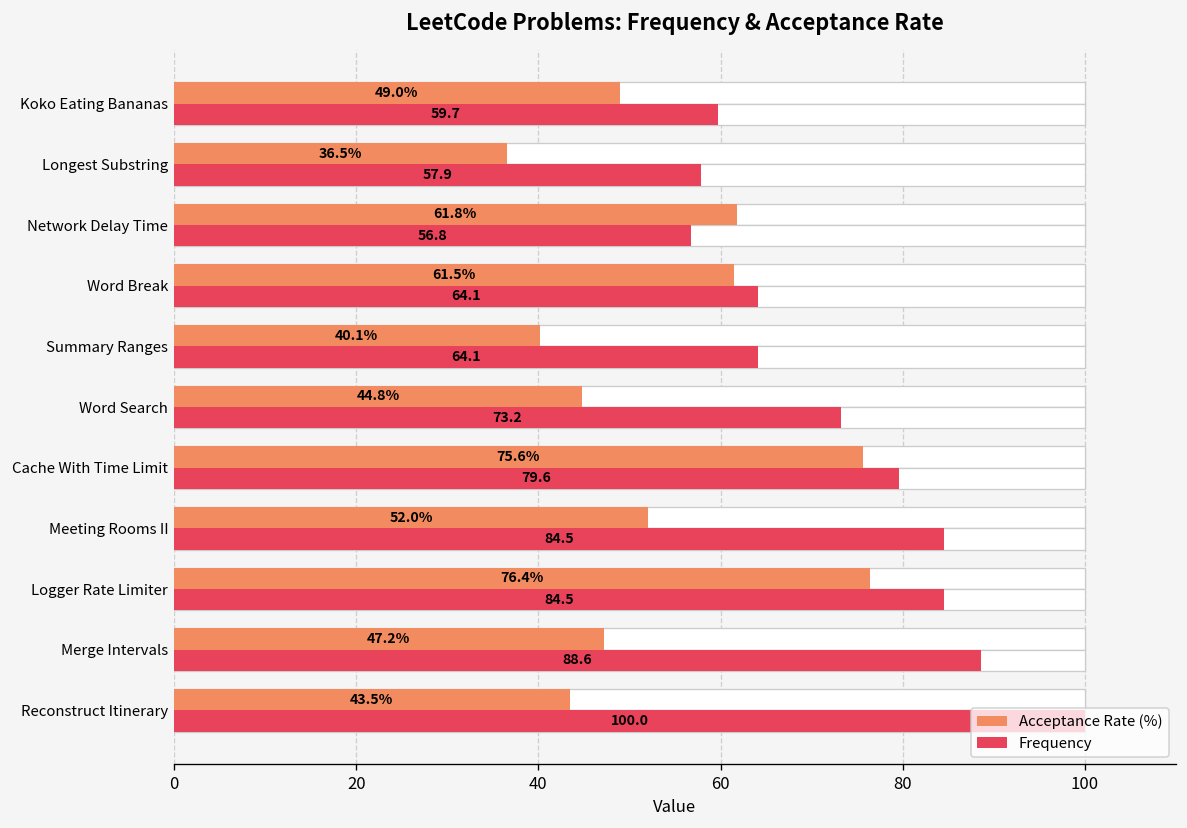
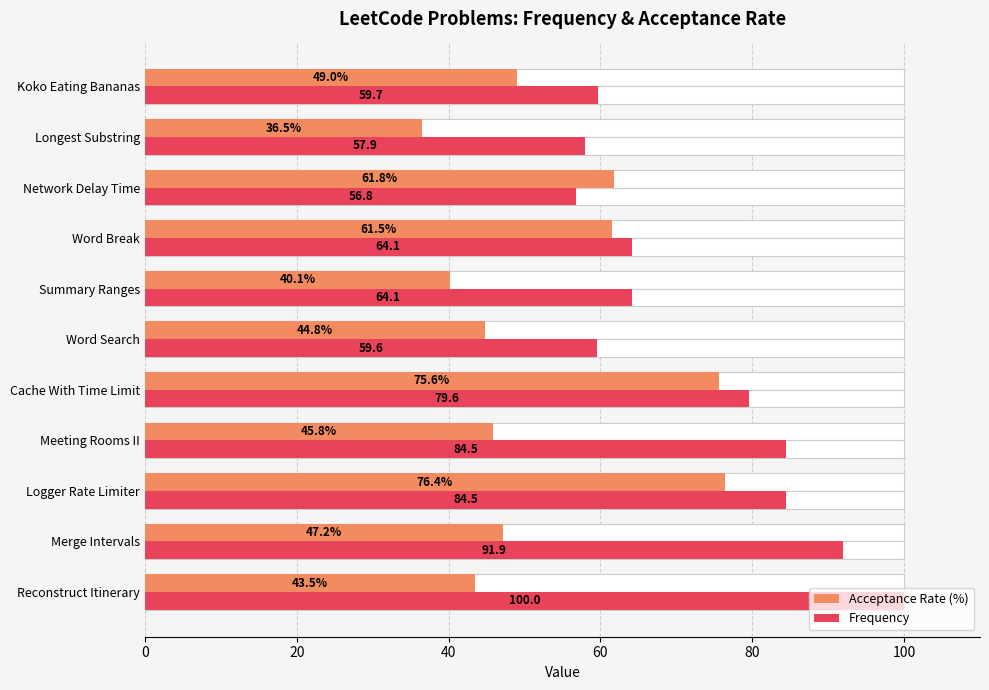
Frequency, Word Search: 73.2 -> 59.6
Acceptance Rate (%), Meeting Rooms II: 52.0% -> 45.8%
Frequency, Merge Intervals: 88.6 -> 91.9
